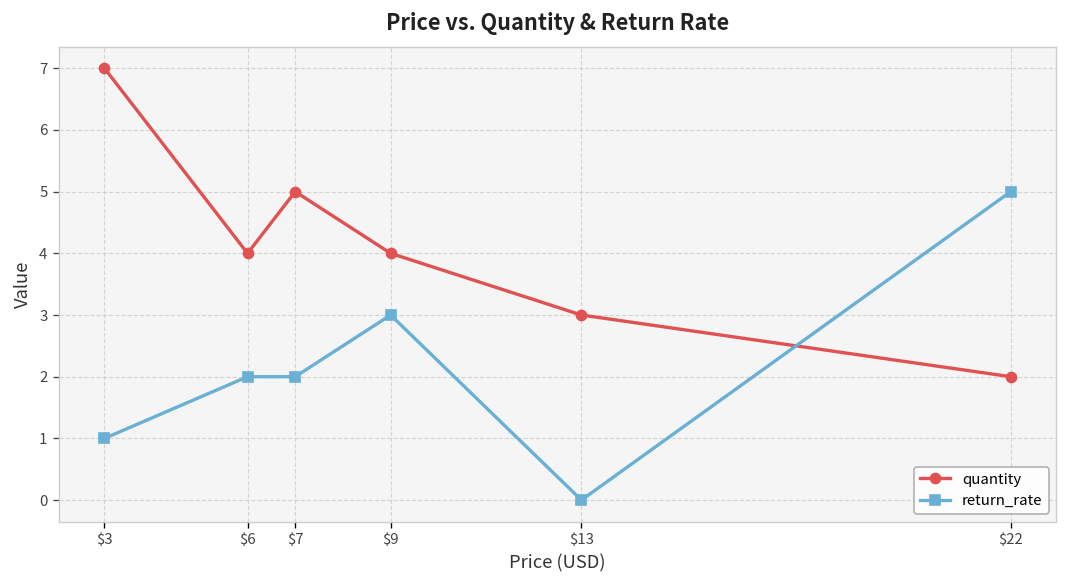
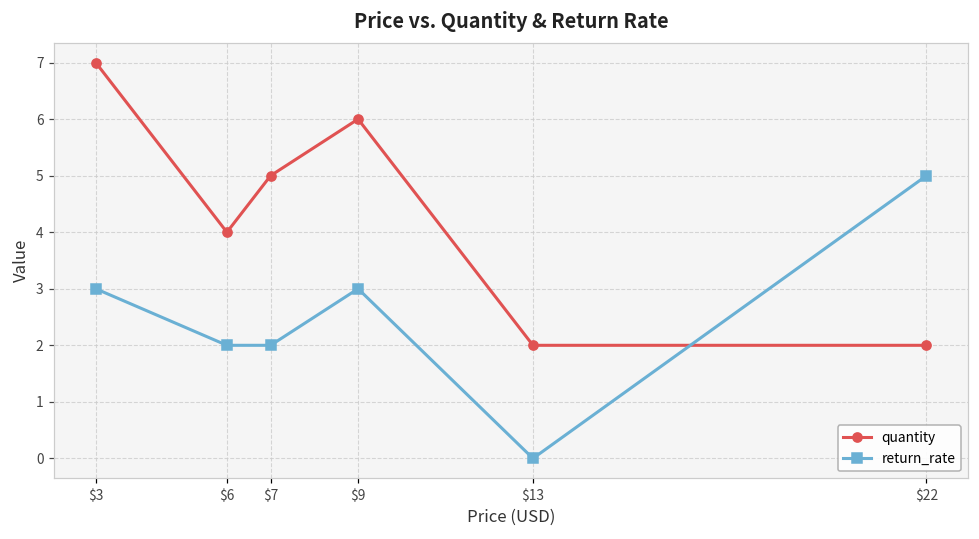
return_rate, $3: 1 -> 3
quantity, $9: 4 -> 6
quantity, $13: 3 -> 2
